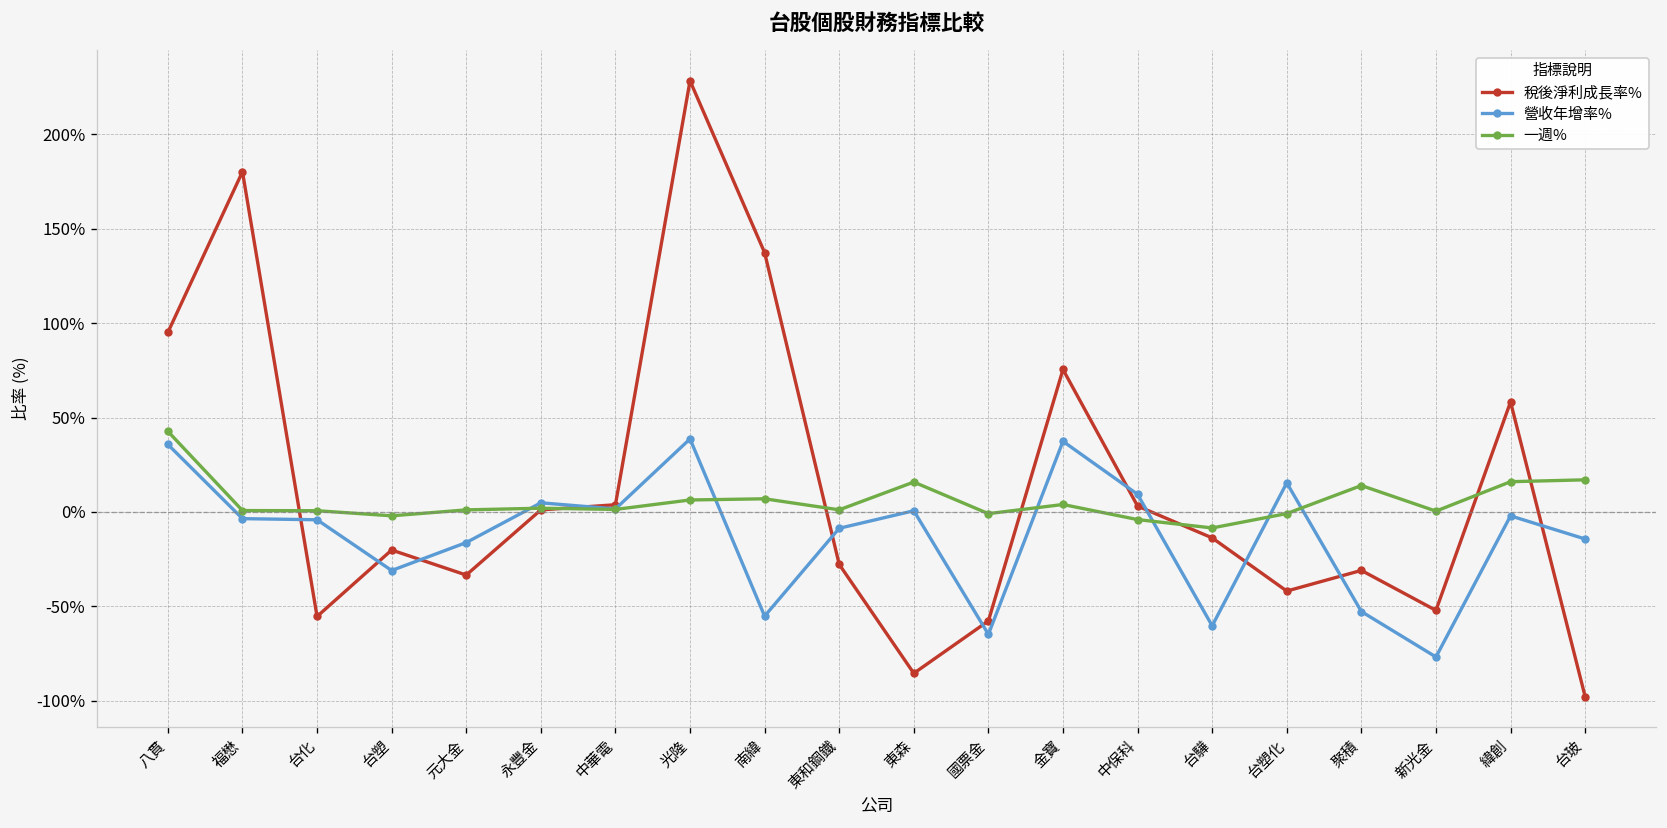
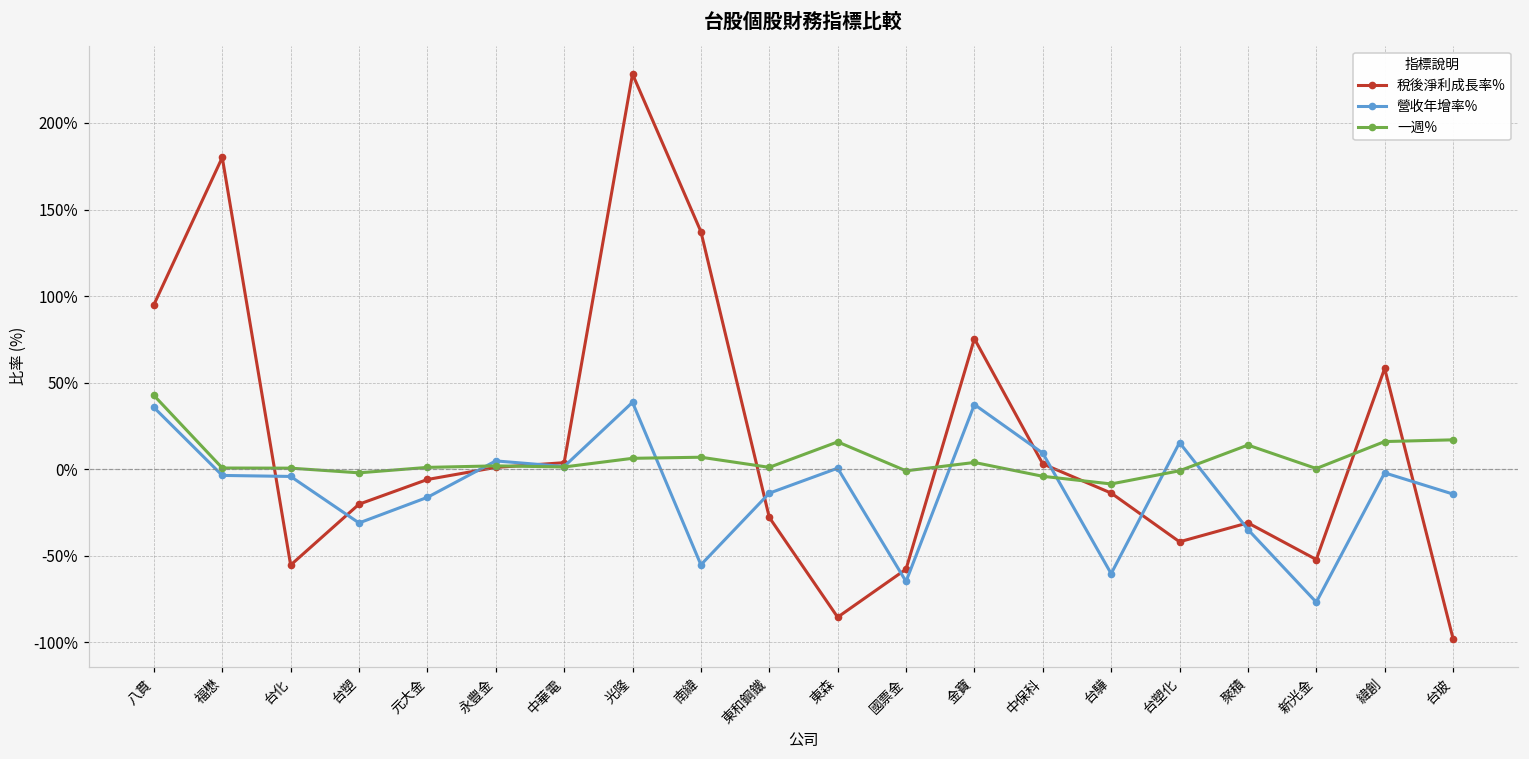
稅後淨利成長率%, 元大金: -33% -> -6%
營收年增率%, 東和鋼鐵: -9% -> -14%
營收年增率%, 聚積: -53% -> -35%
